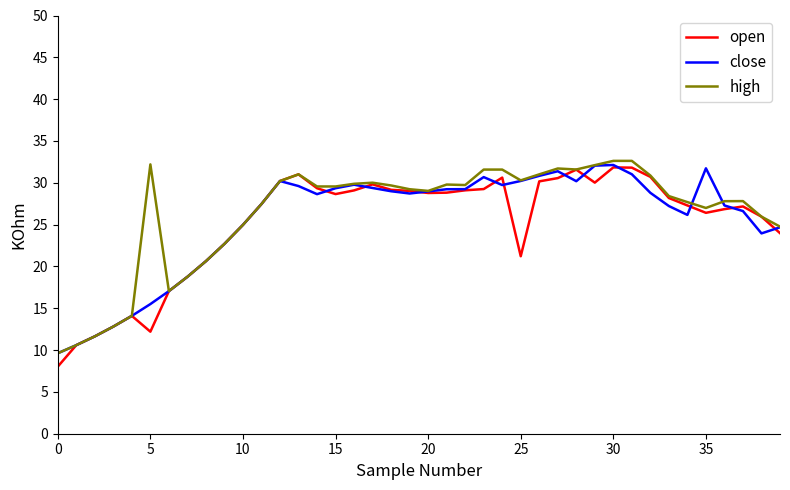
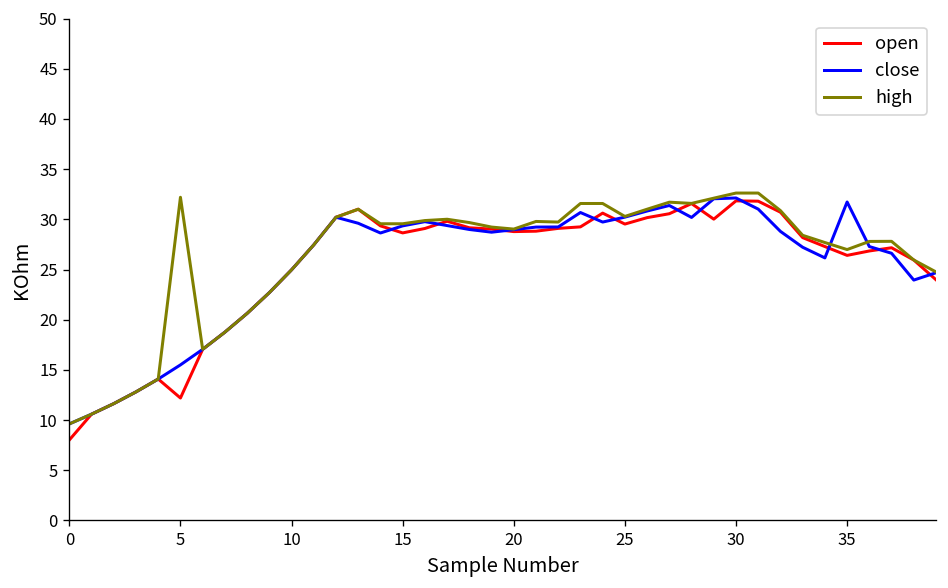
open, 25: 21 -> 30
